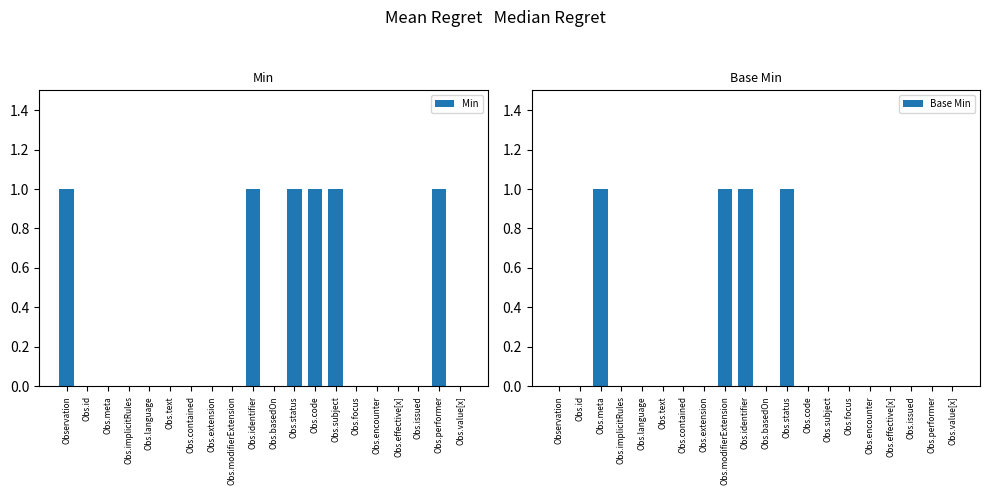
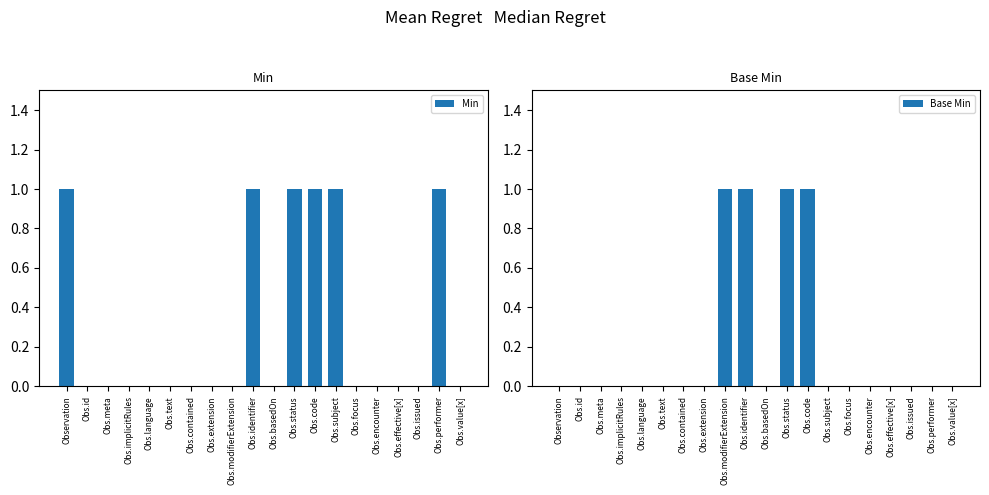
Base Min, Obs.meta: 1 -> 0
Base Min, Obs.code: 0 -> 1
